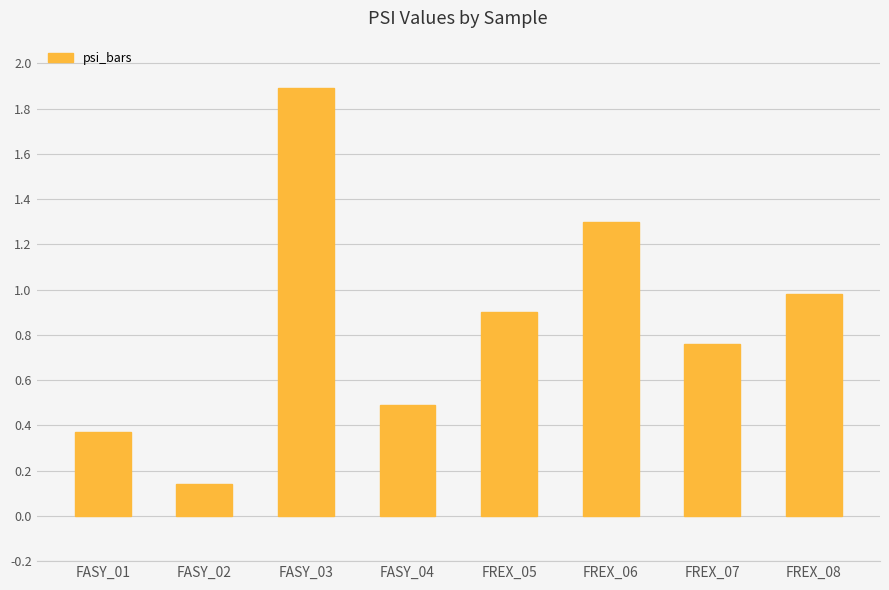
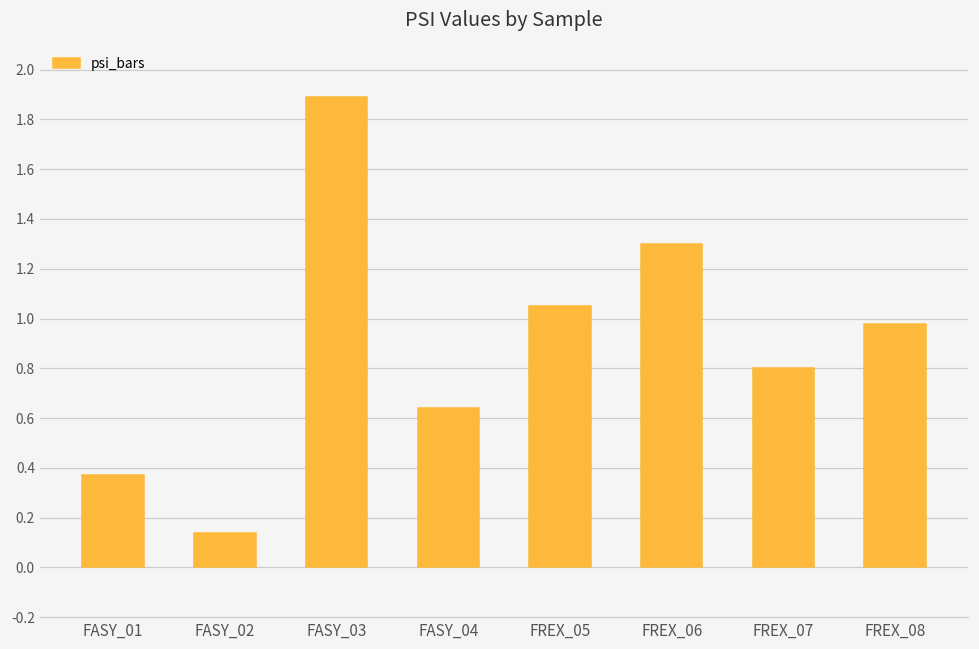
FASY_04: 0.49 -> 0.64
FREX_05: 0.90 -> 1.05
FREX_07: 0.76 -> 0.80
